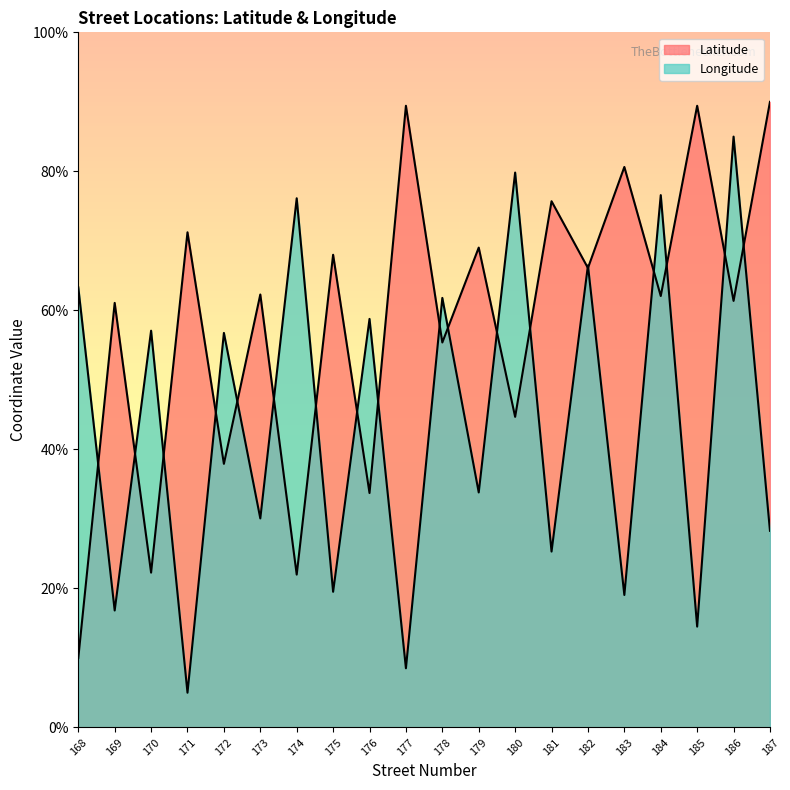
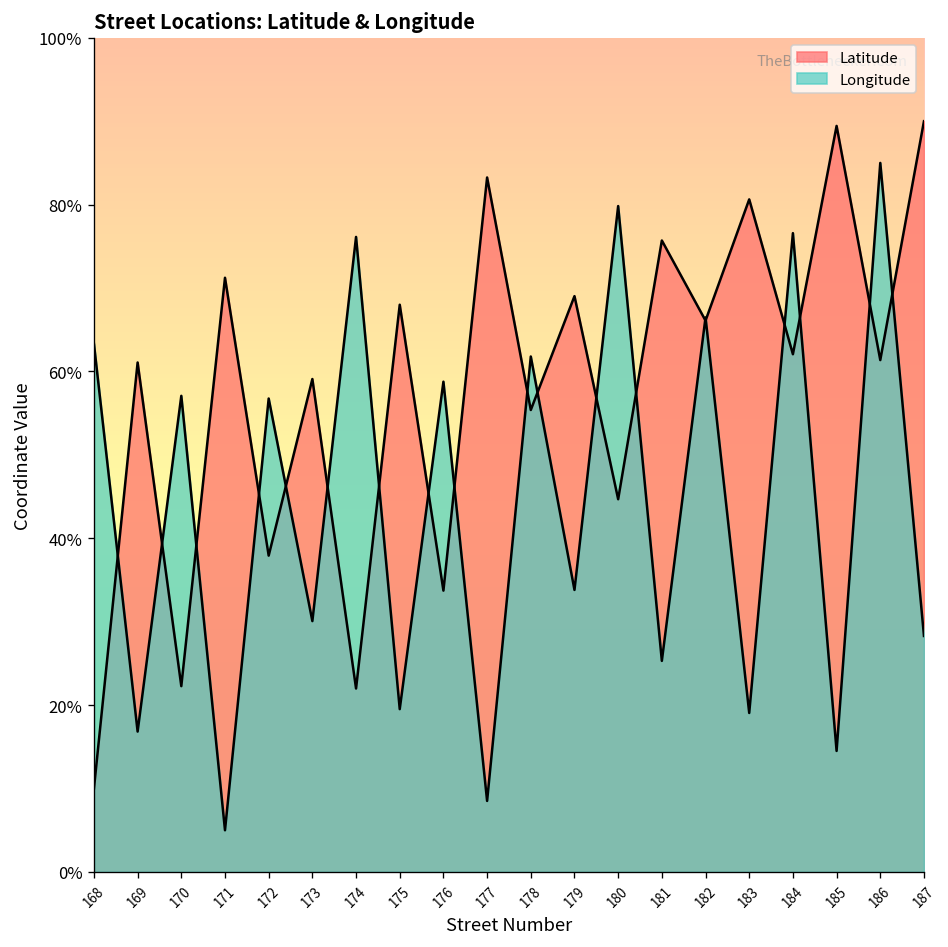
Latitude, 173: 62% -> 59%
Latitude, 177: 89% -> 83%
